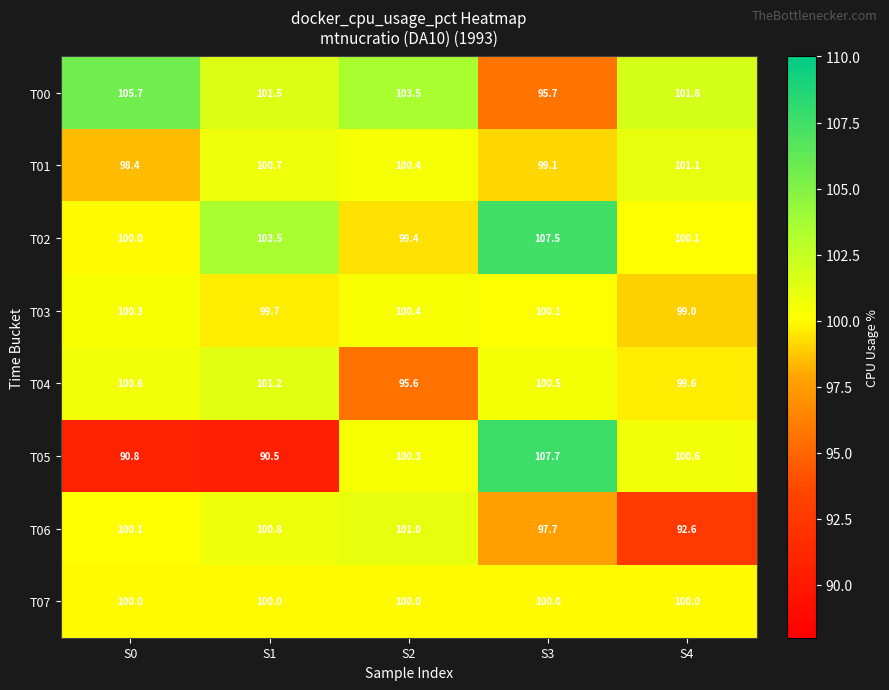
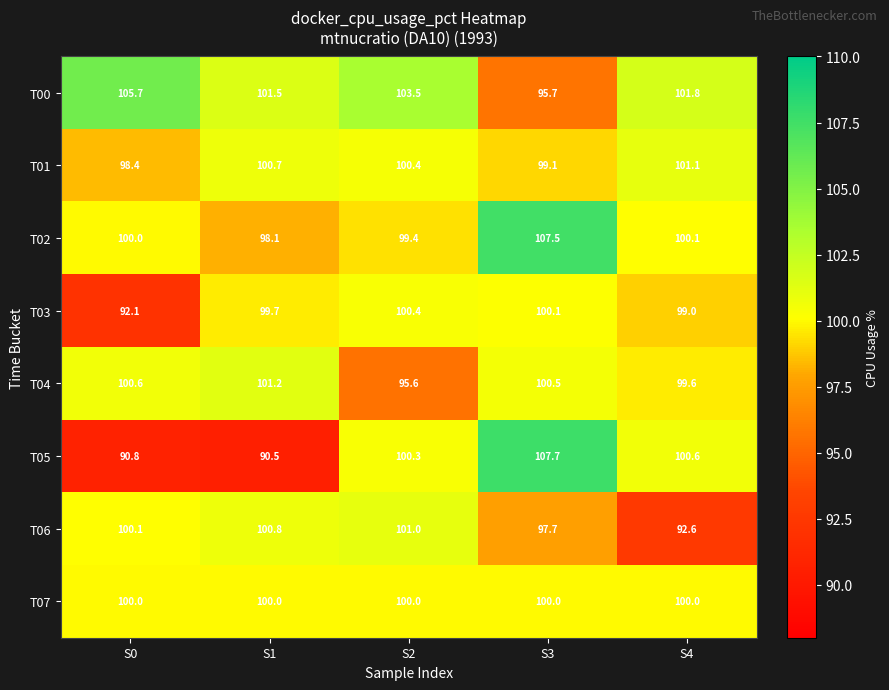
T02, S1: 103.5 -> 98.1
T03, S0: 100.3 -> 92.1
